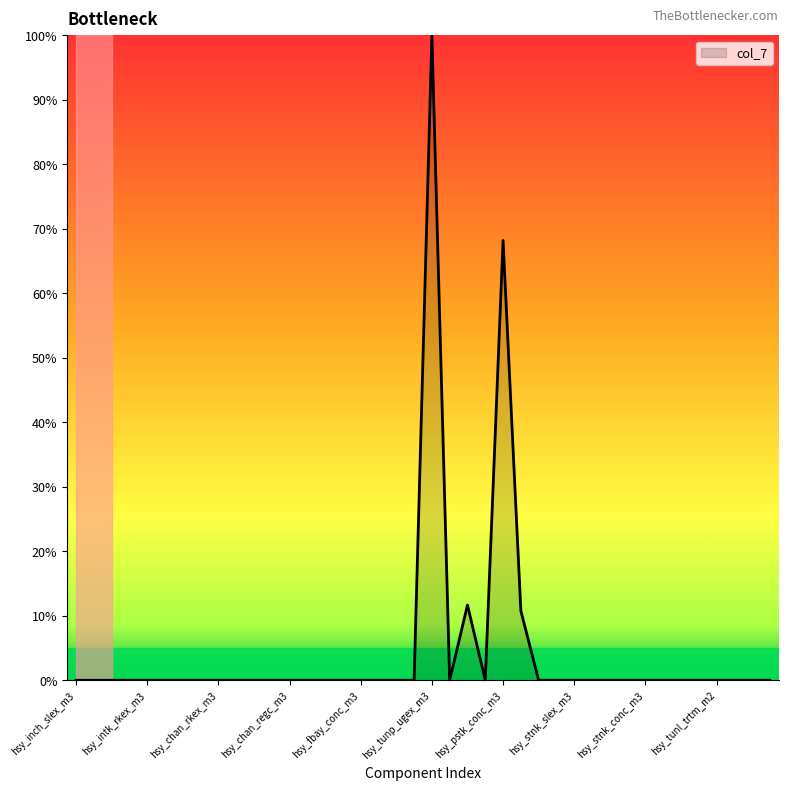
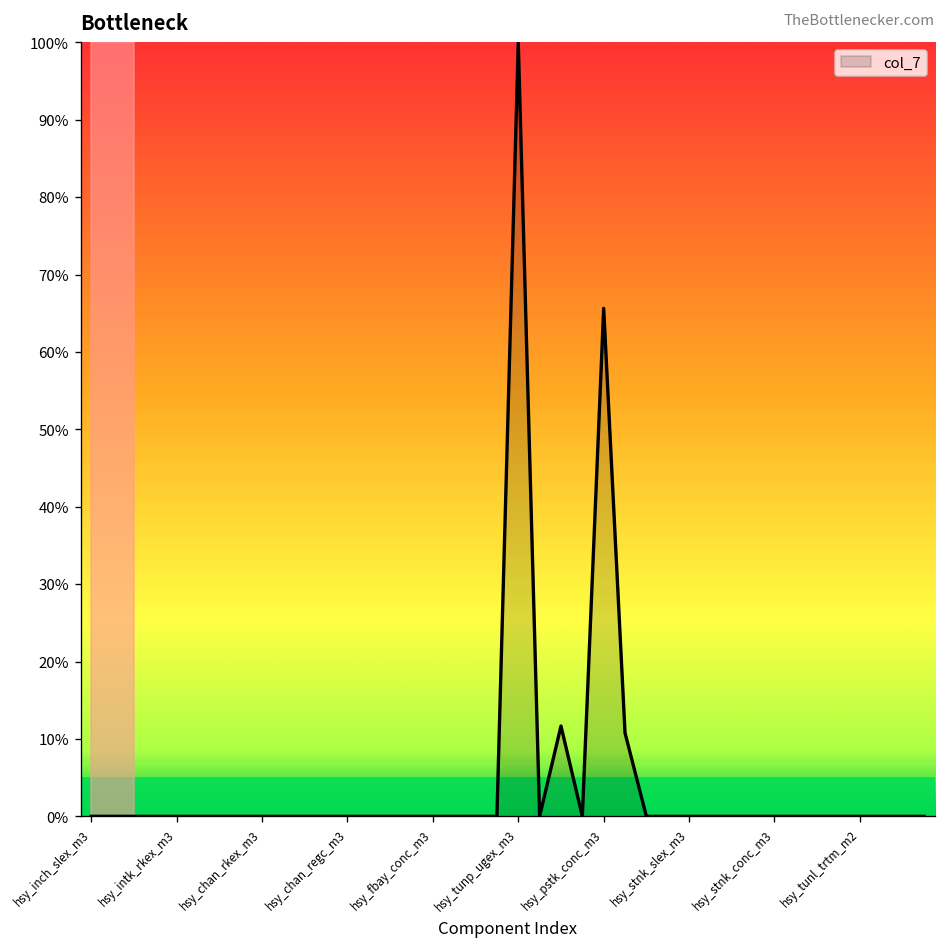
hsy_pstk_conc_m3: 68% -> 66%
